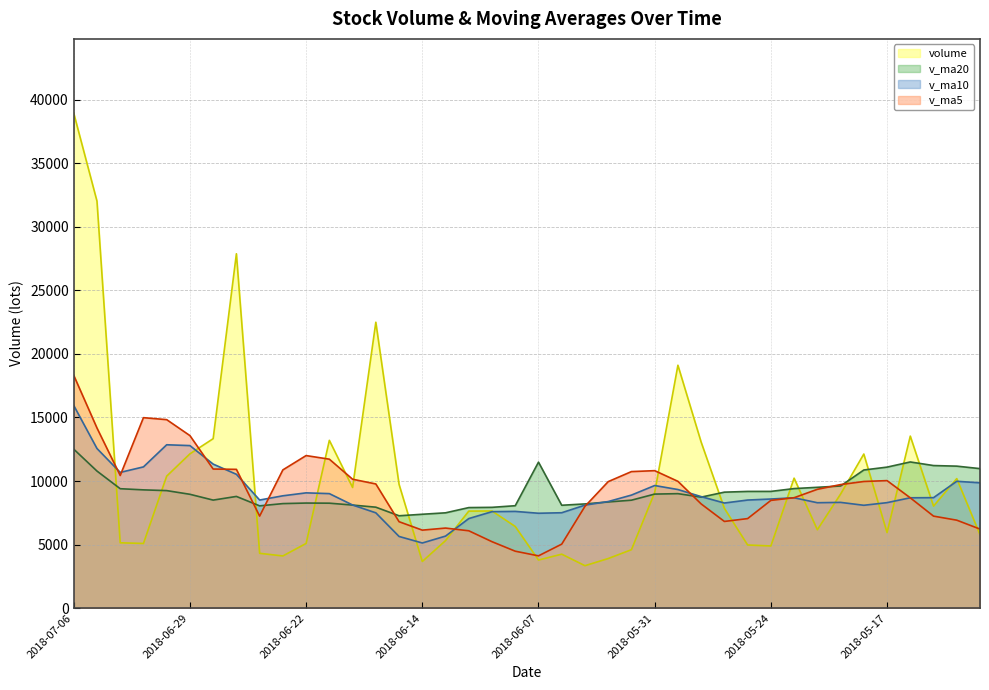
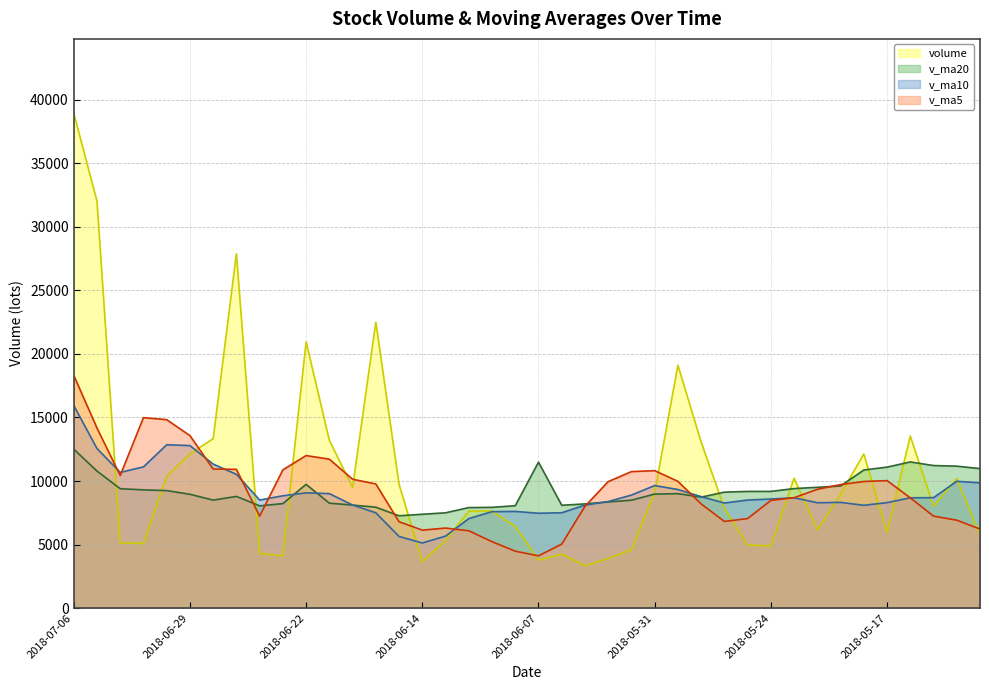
volume, 2018-06-22: 5100 -> 21000
v_ma20, 2018-06-22: 8300 -> 9700
